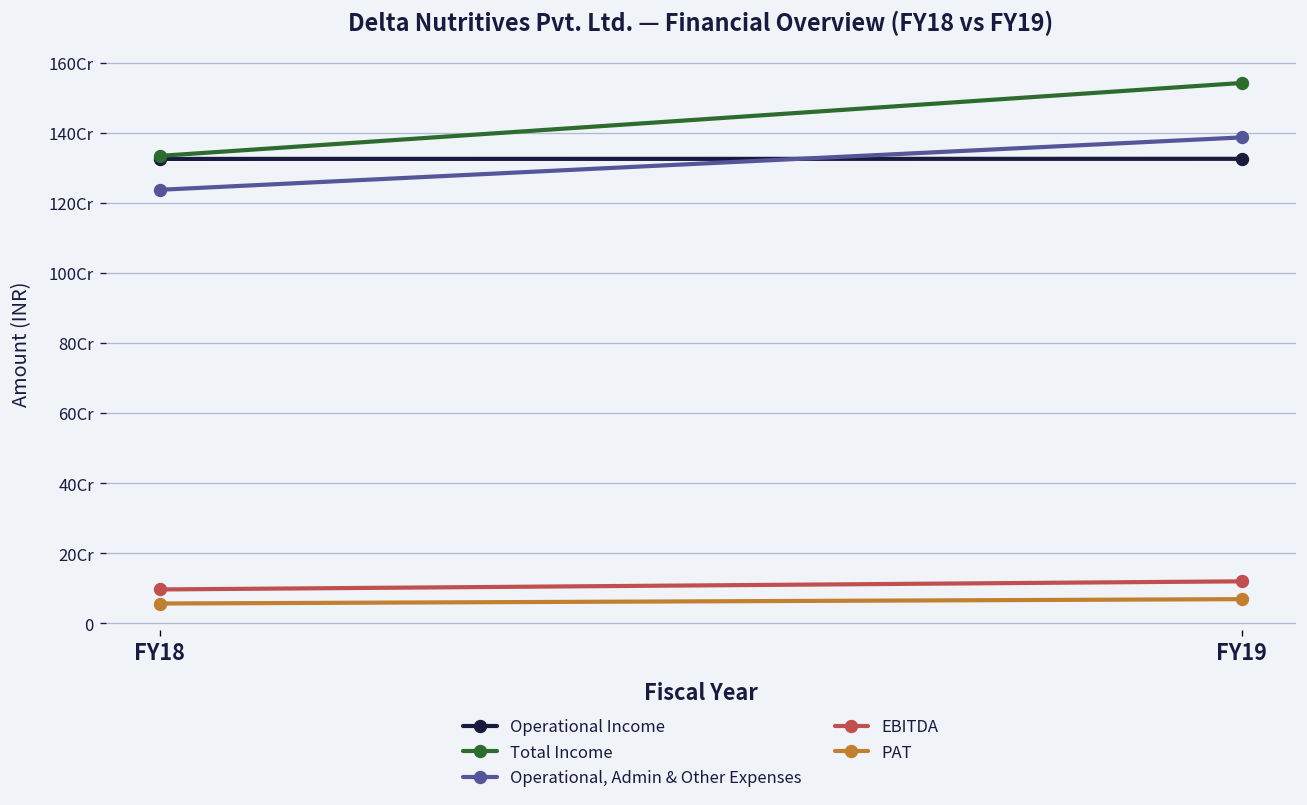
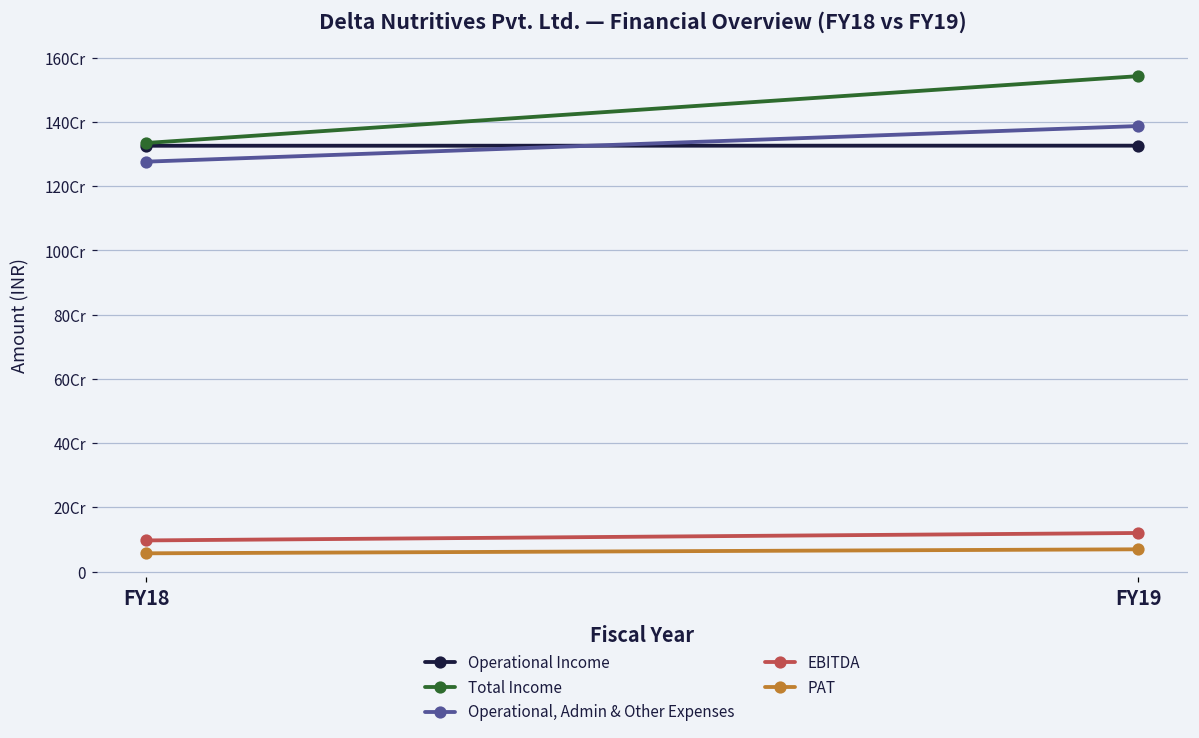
Operational, Admin & Other Expenses, FY18: 124Cr -> 128Cr
